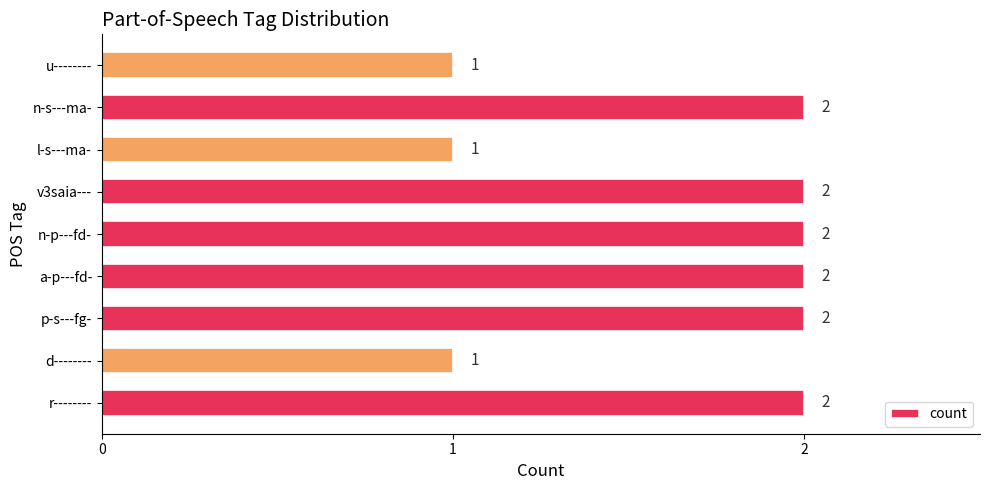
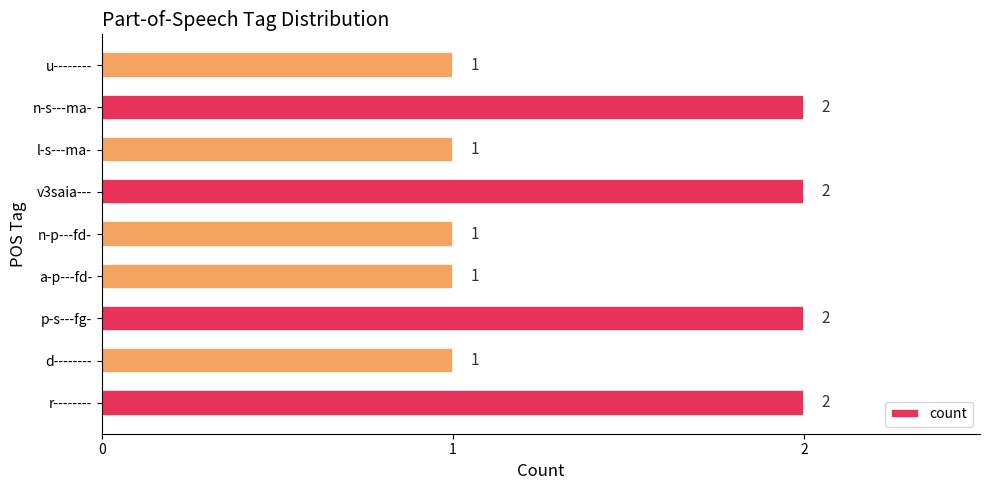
n-p---fd-: 2 -> 1
a-p---fd-: 2 -> 1
